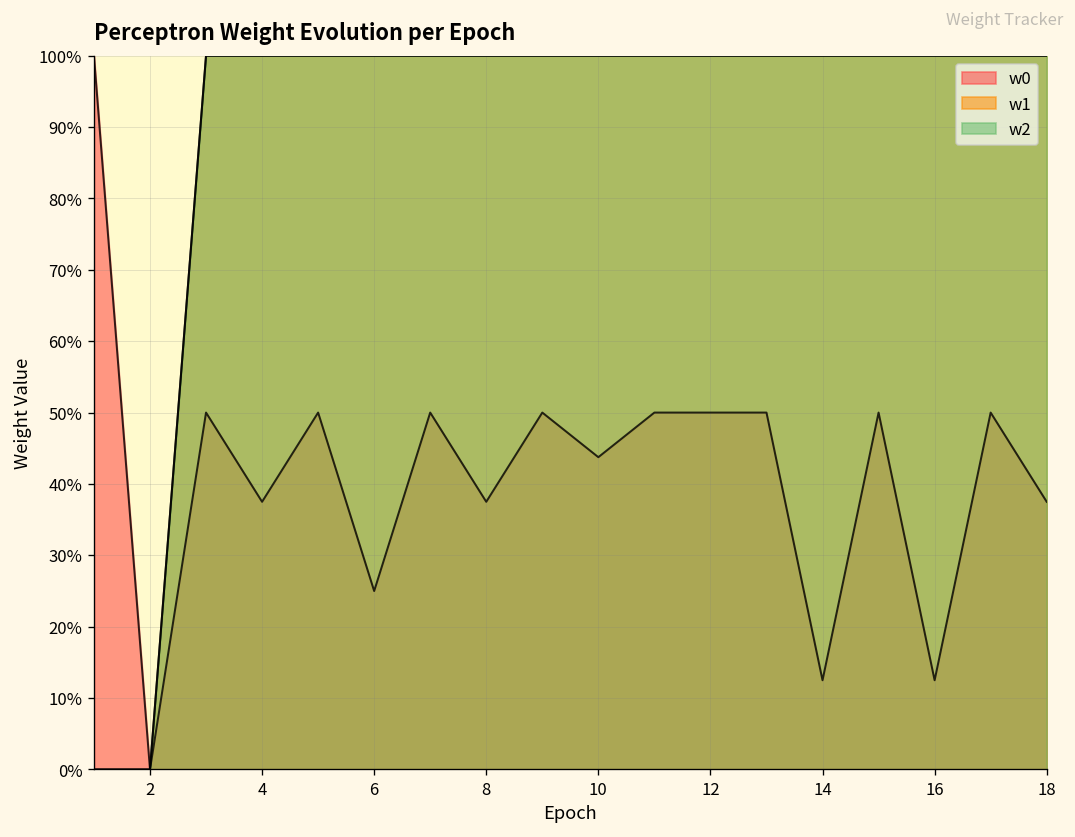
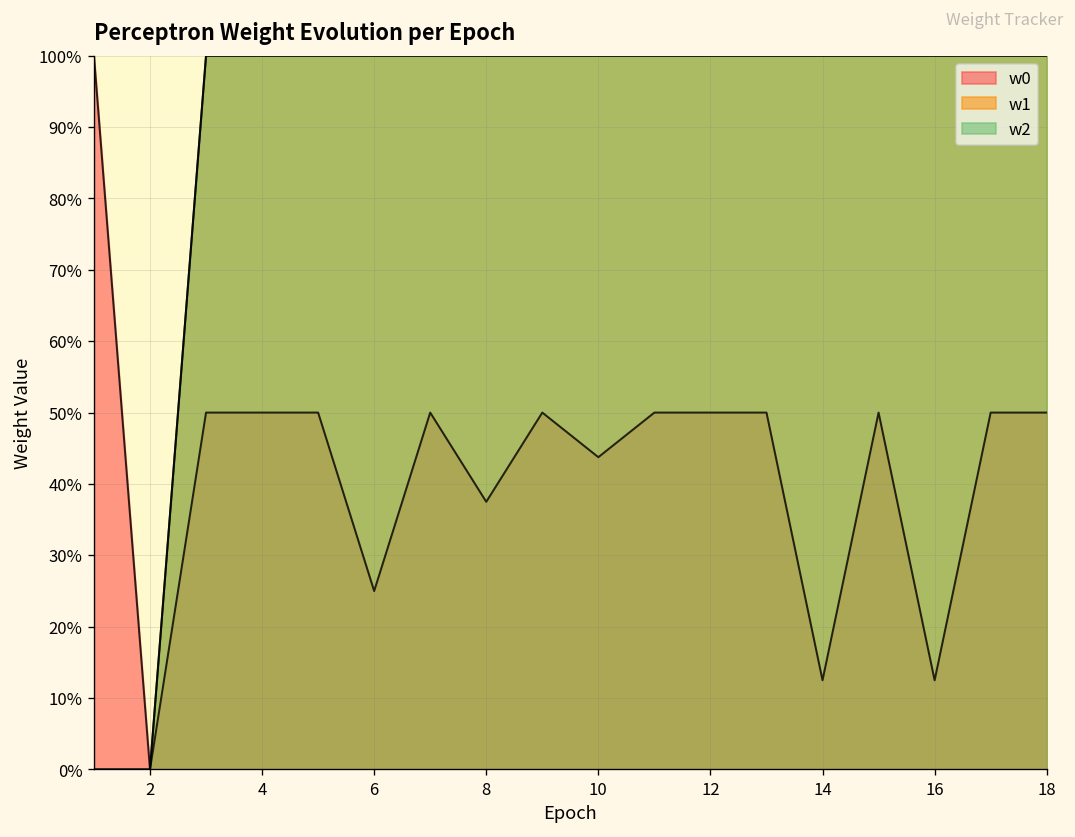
w0, 4: 37% -> 50%
w0, 18: 37% -> 50%
